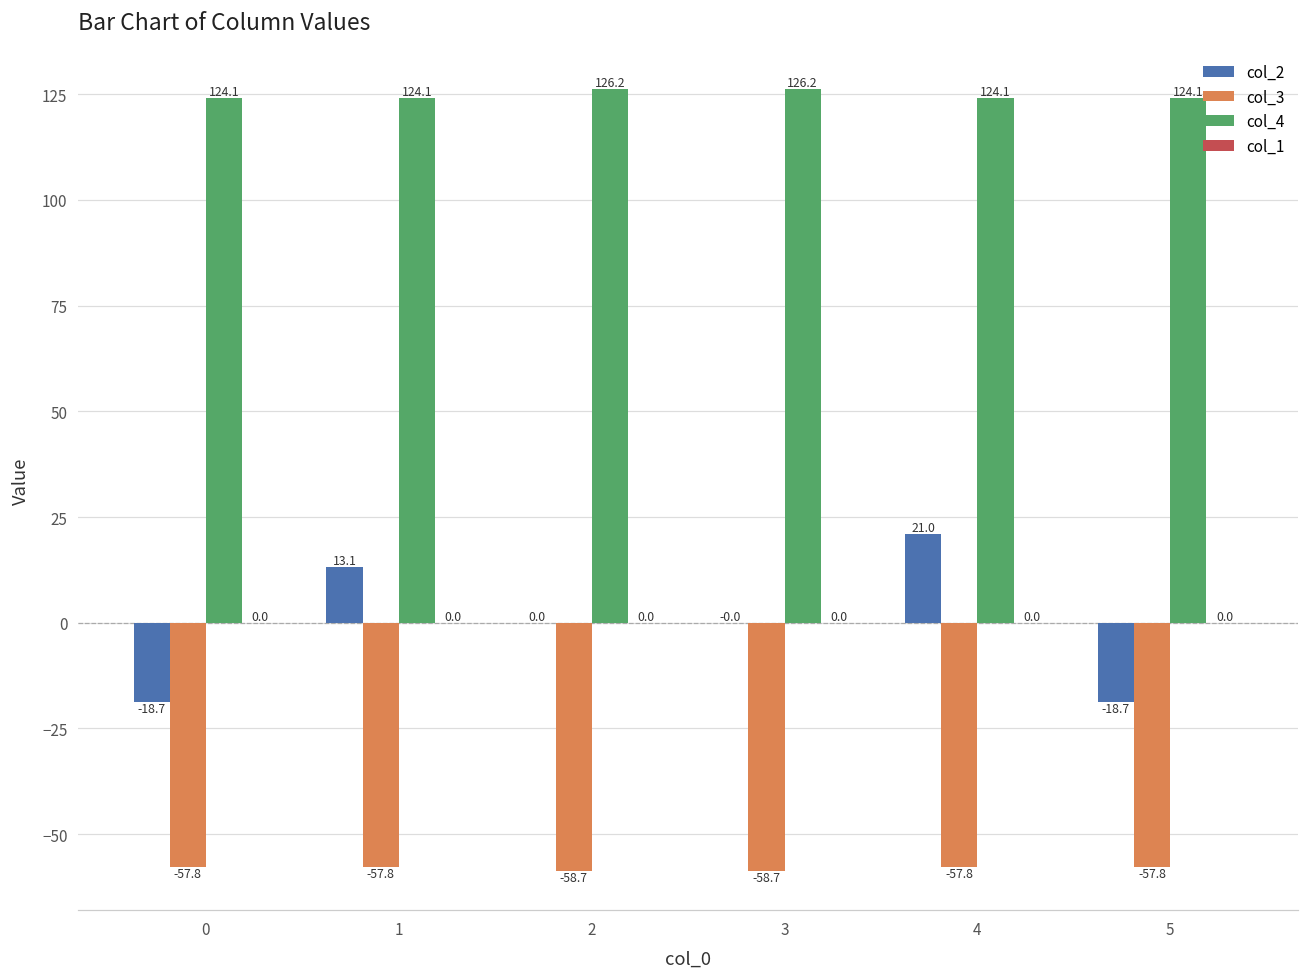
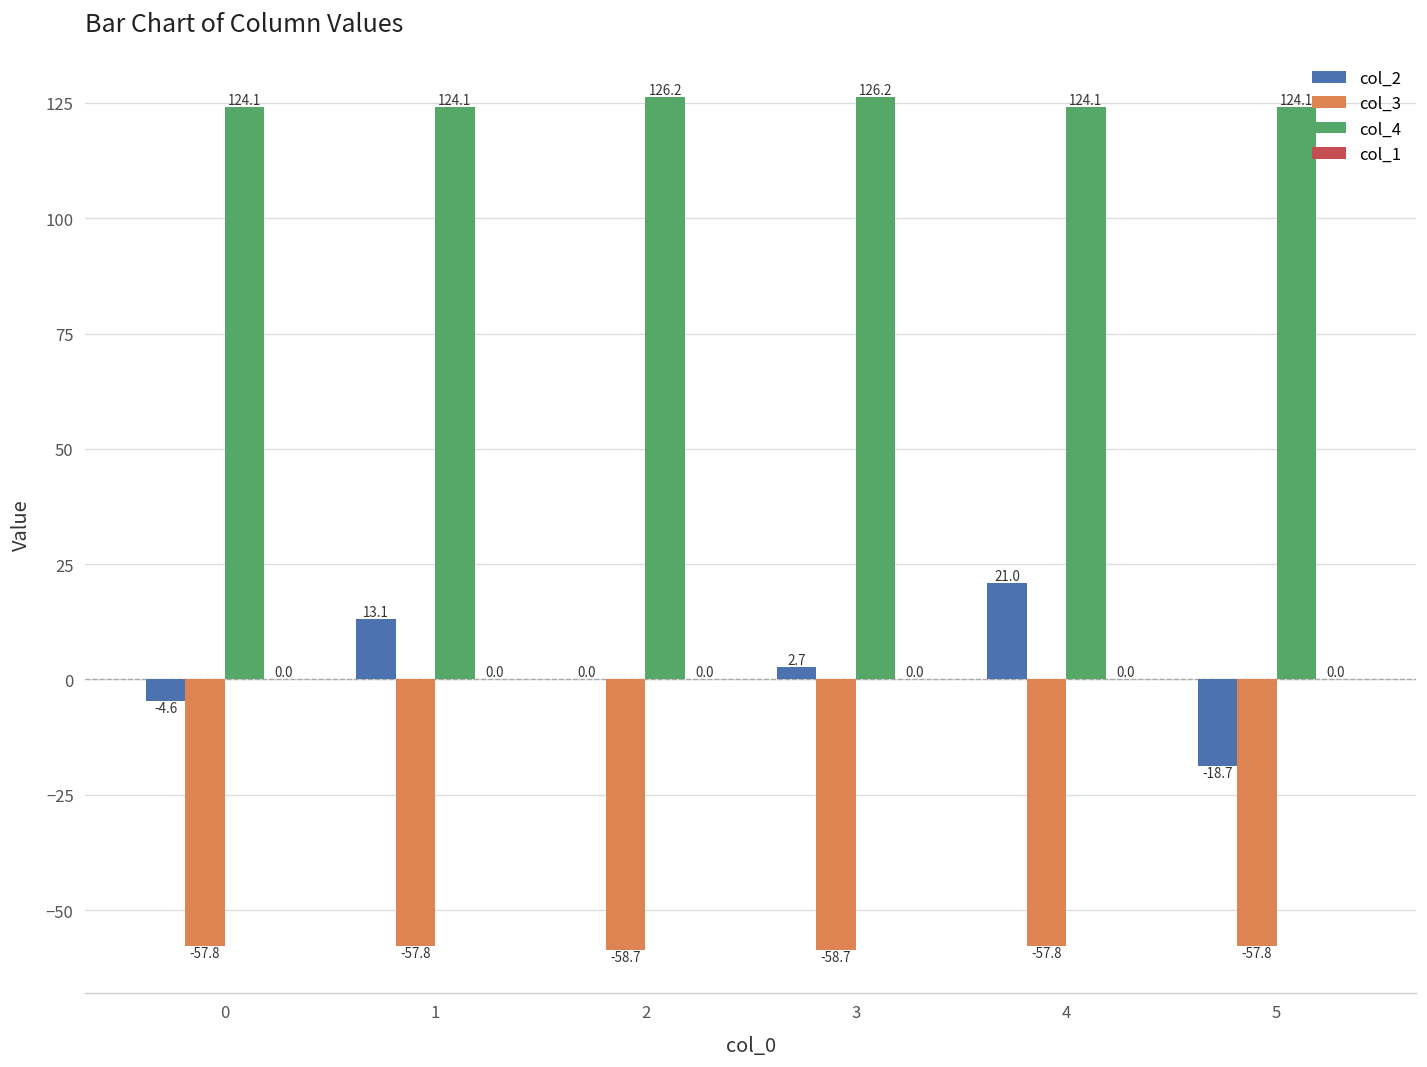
col_2, 0: -18.7 -> -4.6
col_2, 3: -0.0 -> 2.7
